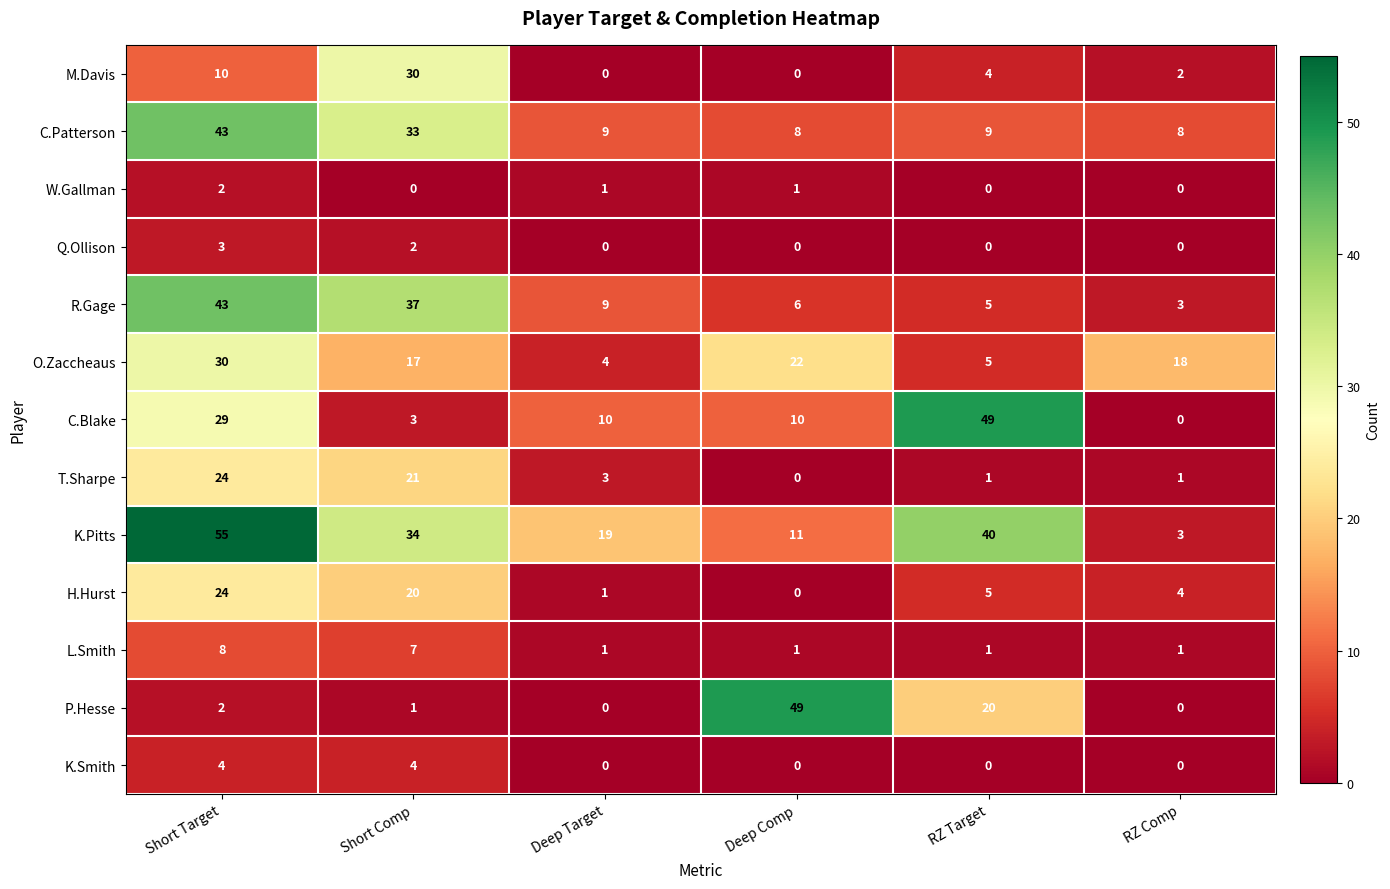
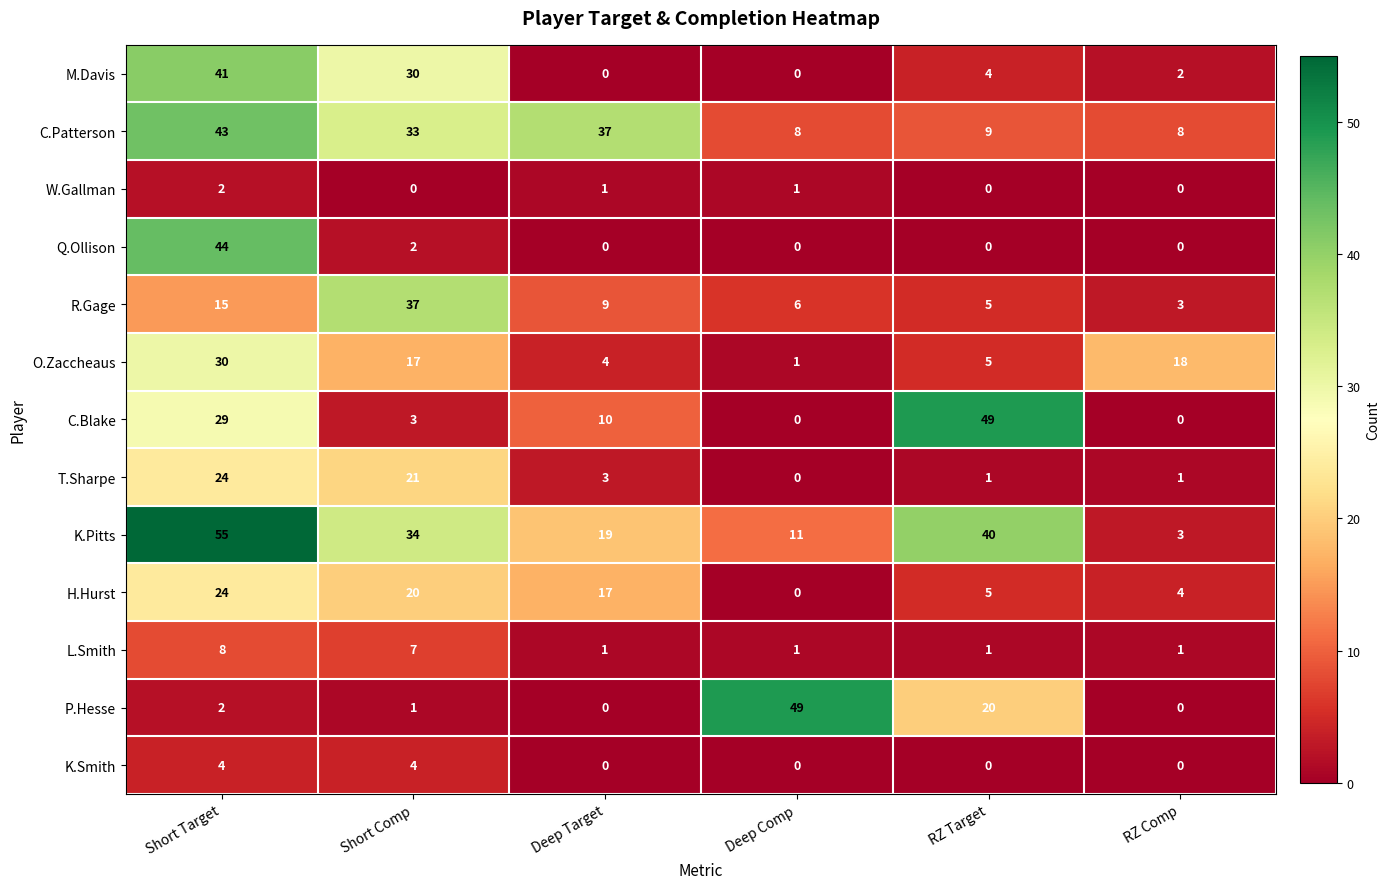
M.Davis, Short Target: 10 -> 41
C.Patterson, Deep Target: 9 -> 37
Q.Ollison, Short Target: 3 -> 44
R.Gage, Short Target: 43 -> 15
O.Zaccheaus, Deep Comp: 22 -> 1
C.Blake, Deep Comp: 10 -> 0
H.Hurst, Deep Target: 1 -> 17
